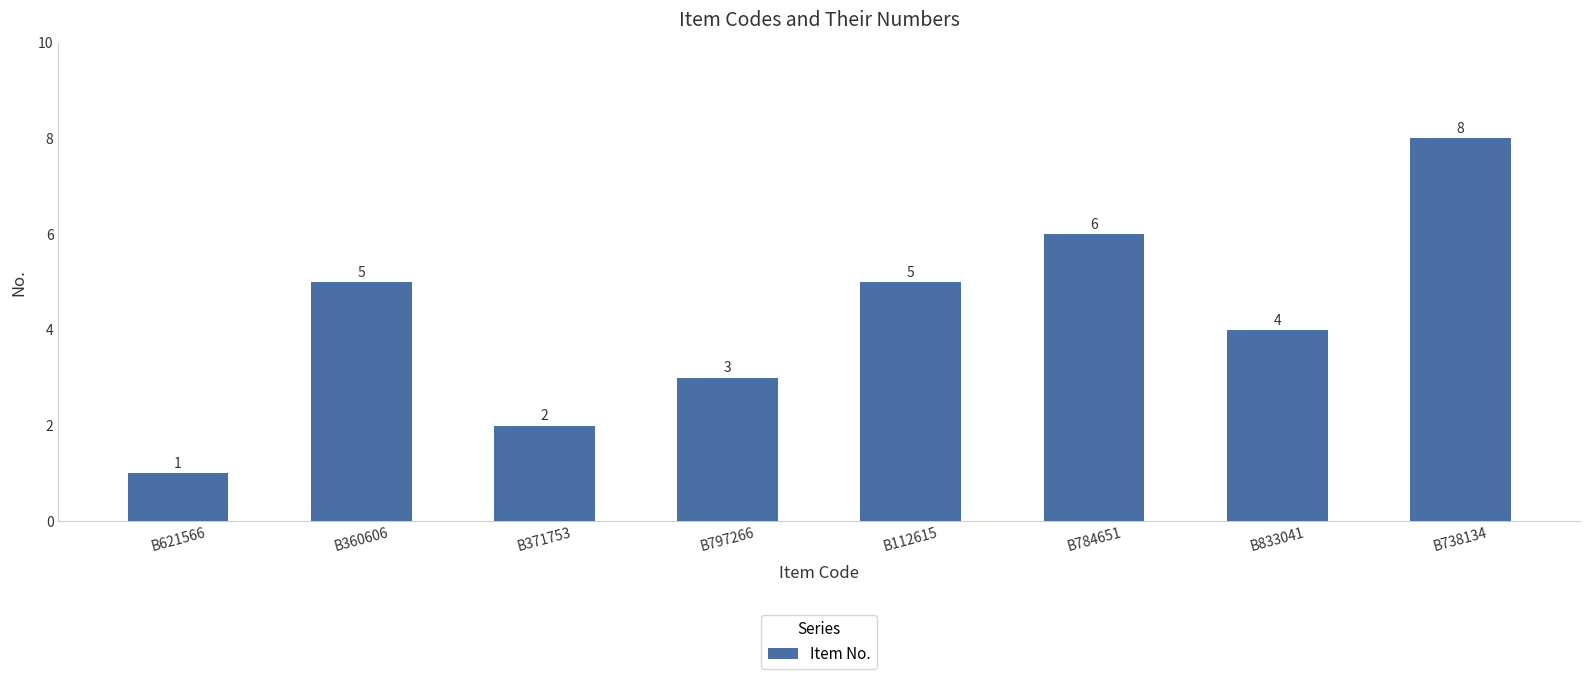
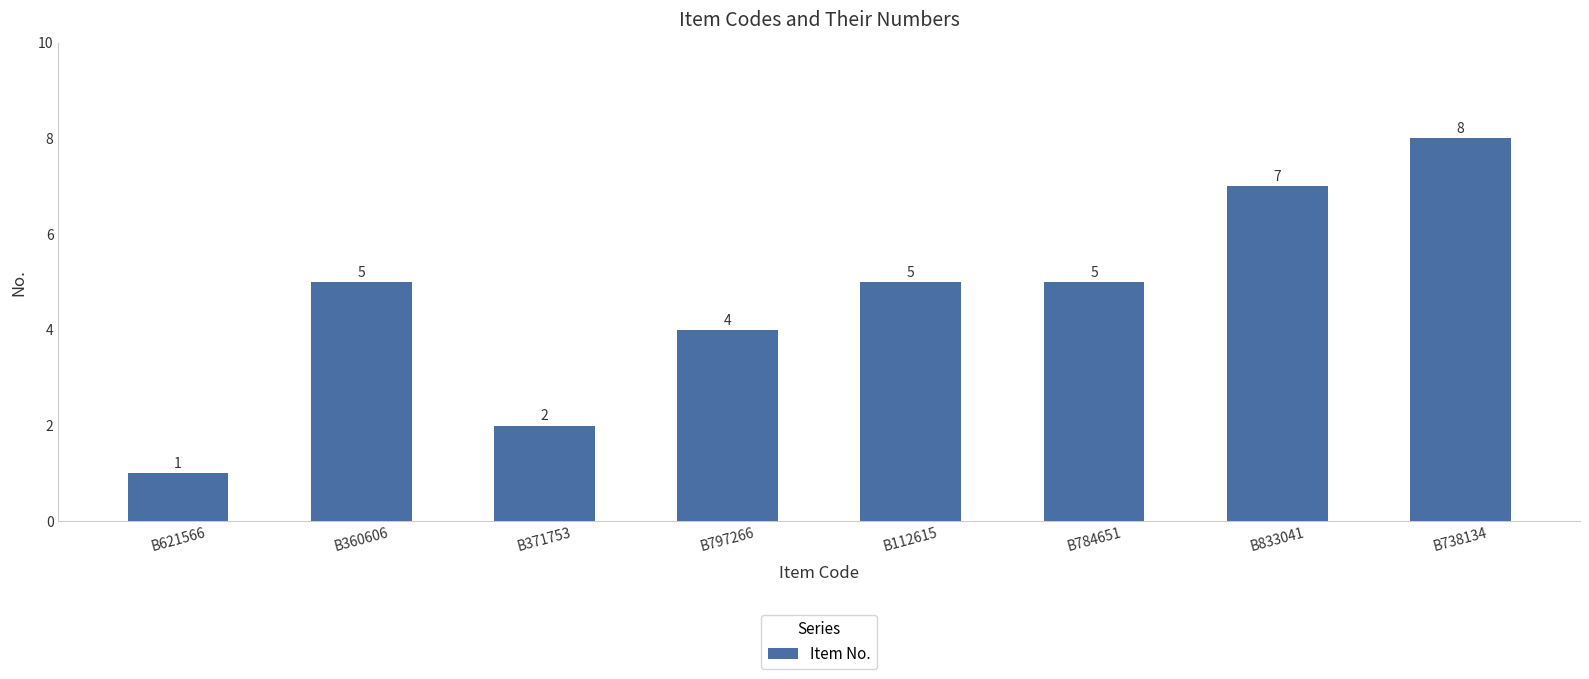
B797266: 3 -> 4
B784651: 6 -> 5
B833041: 4 -> 7
